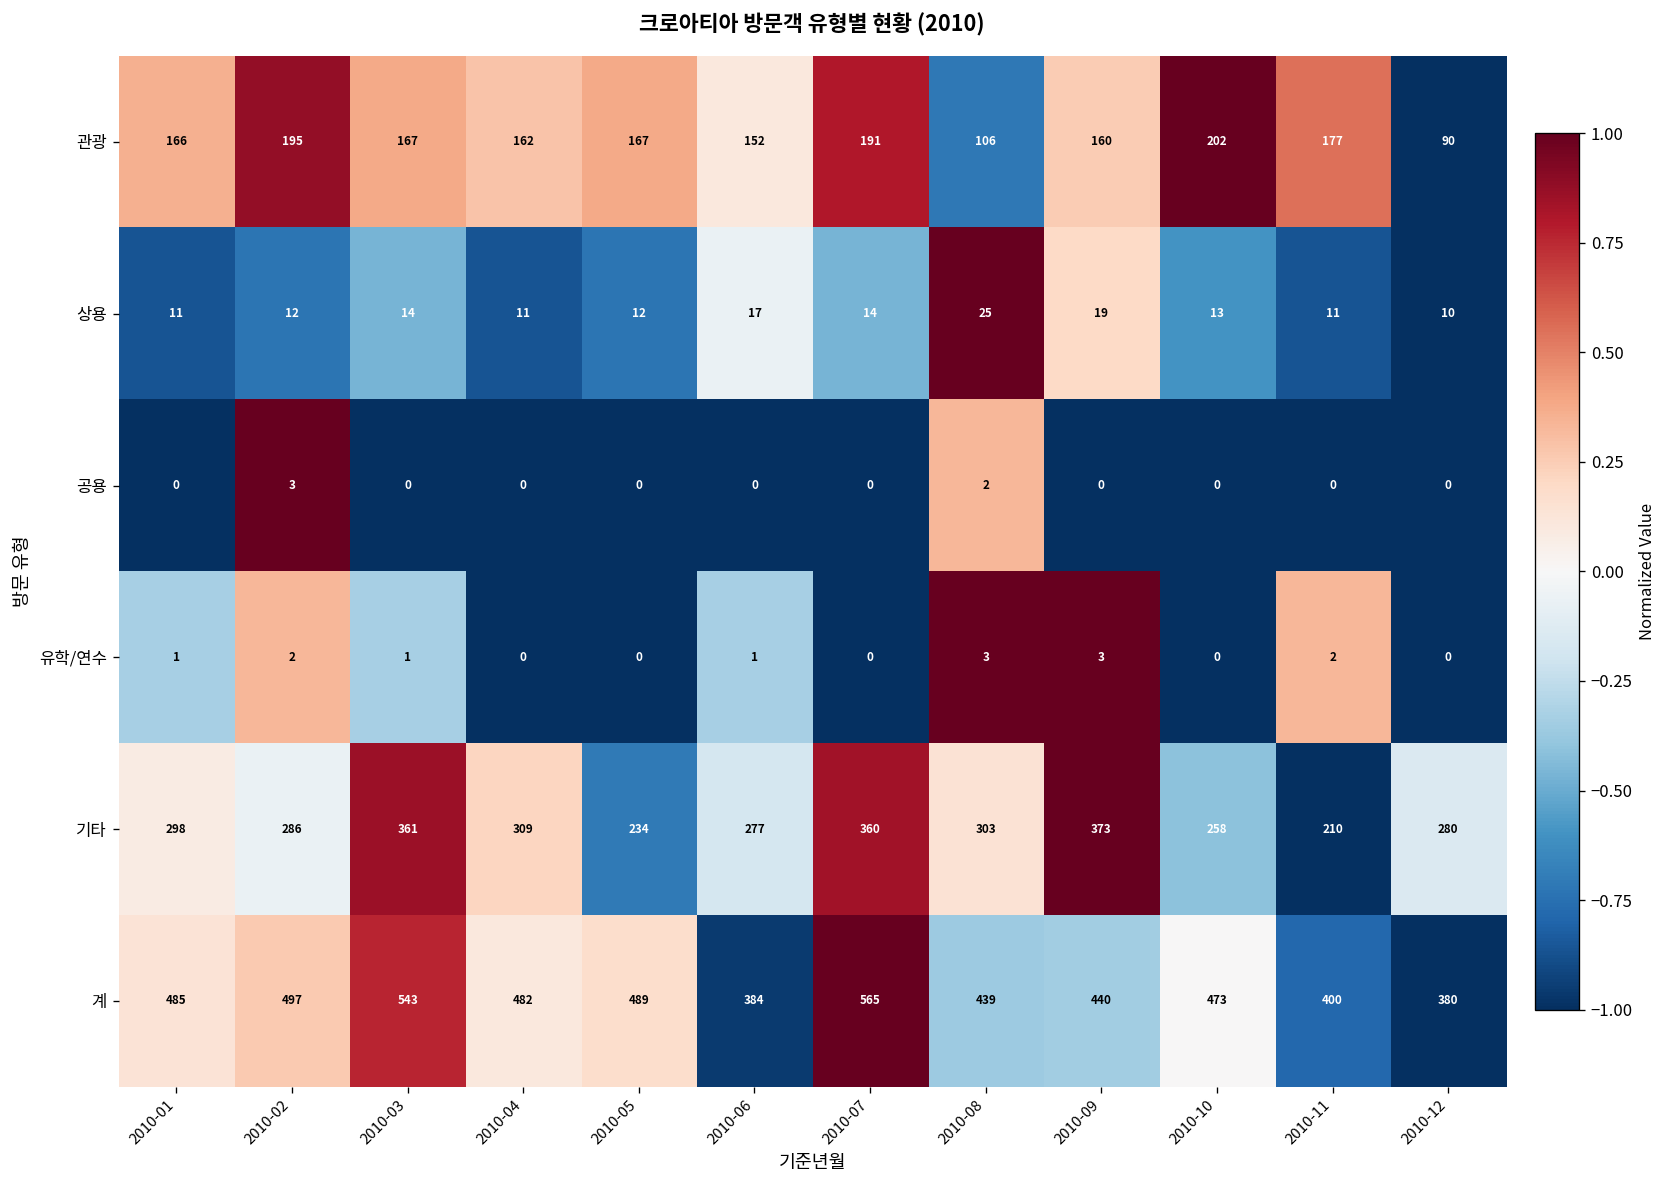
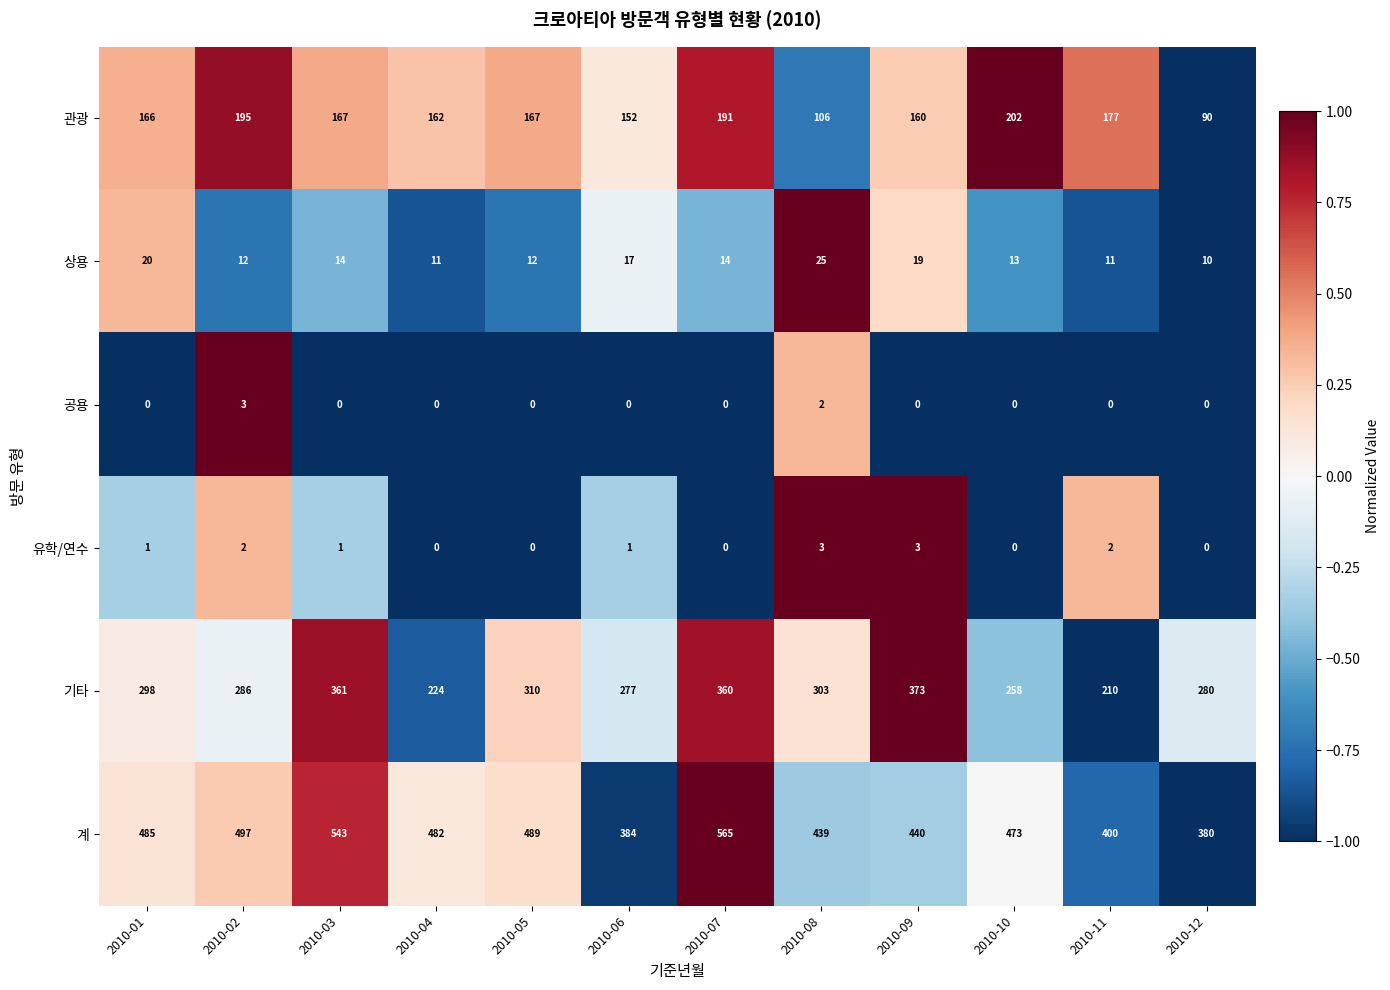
상용, 2010-01: 11 -> 20
기타, 2010-04: 309 -> 224
기타, 2010-05: 234 -> 310
